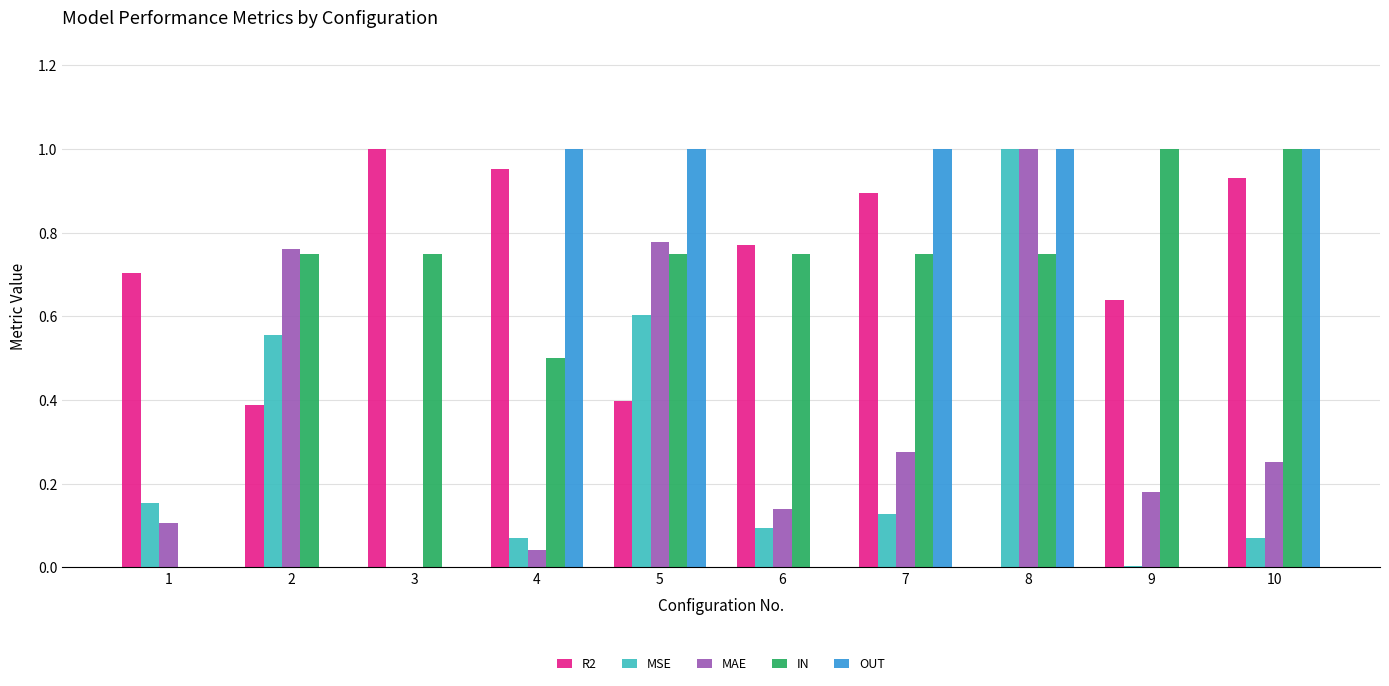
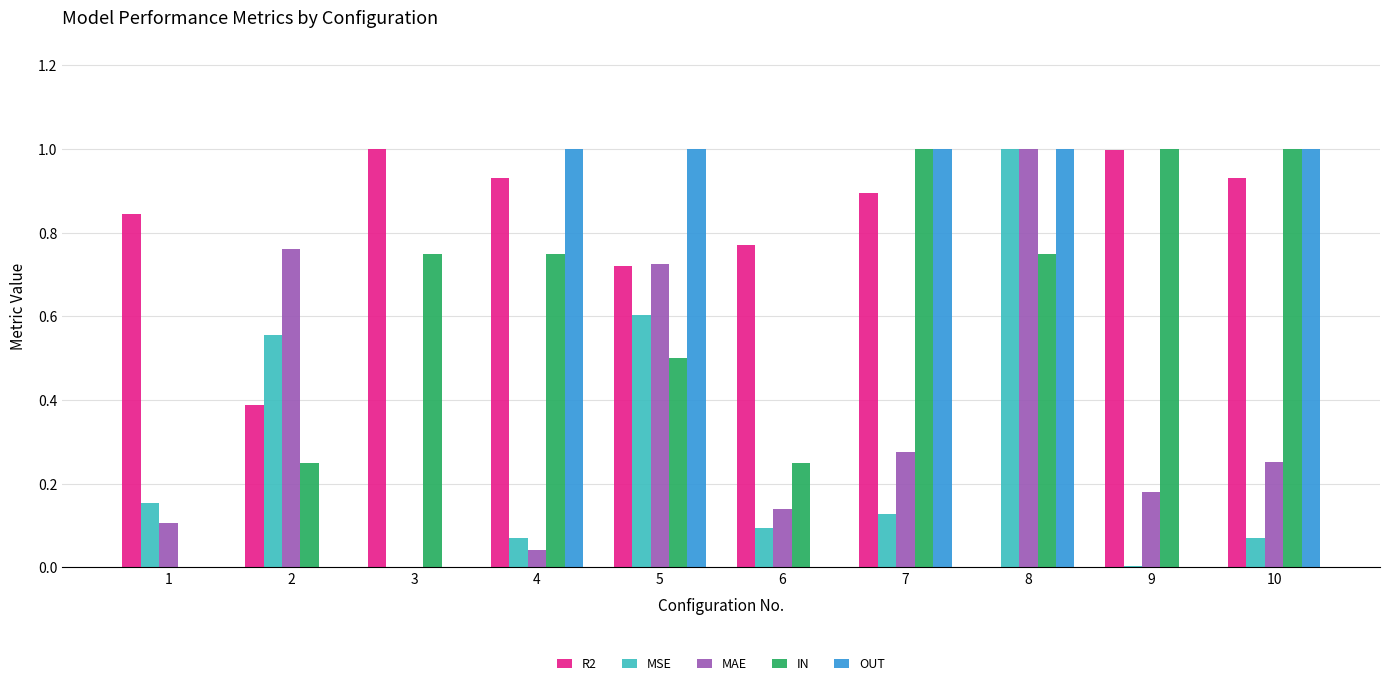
R2, 1: 0.70 -> 0.85
IN, 2: 0.75 -> 0.25
R2, 4: 0.95 -> 0.93
IN, 4: 0.50 -> 0.75
R2, 5: 0.40 -> 0.72
MAE, 5: 0.78 -> 0.72
IN, 5: 0.75 -> 0.50
IN, 6: 0.75 -> 0.25
IN, 7: 0.75 -> 1.00
R2, 9: 0.64 -> 1.00
